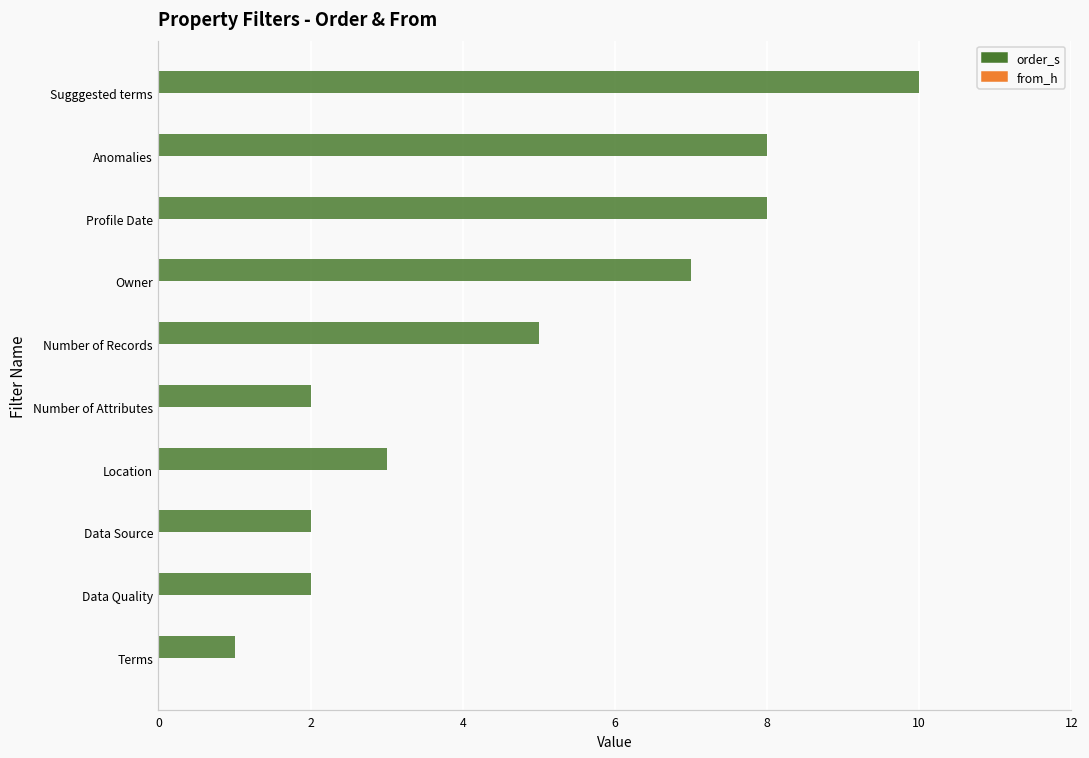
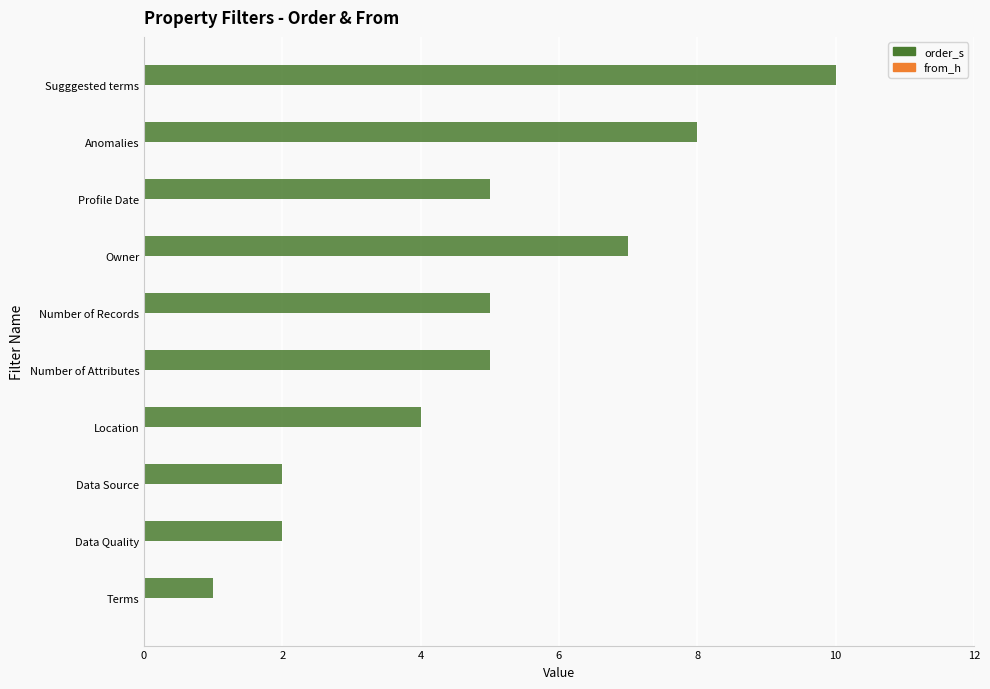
order_s, Profile Date: 8 -> 5
order_s, Number of Attributes: 2 -> 5
order_s, Location: 3 -> 4
